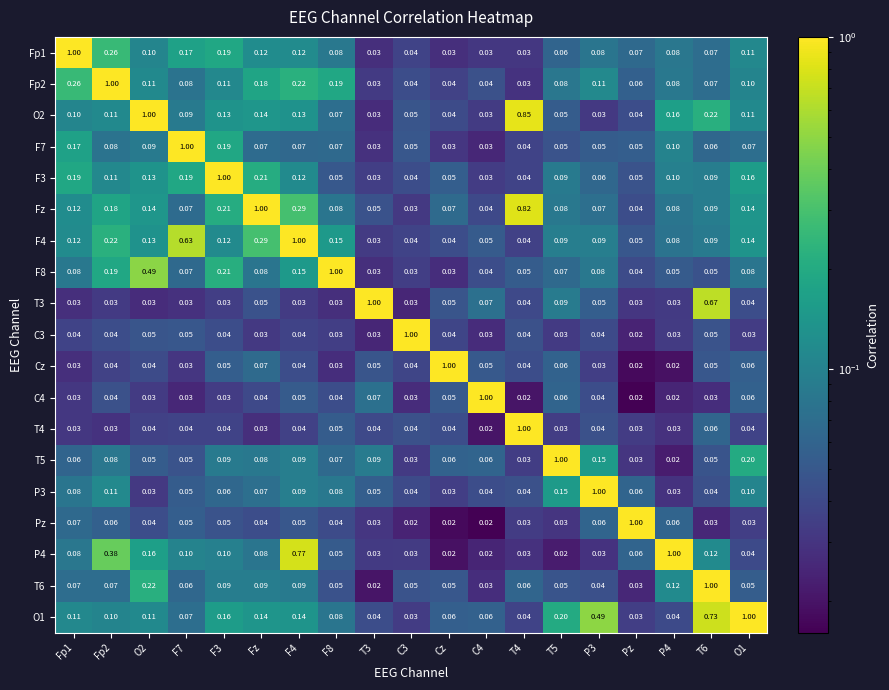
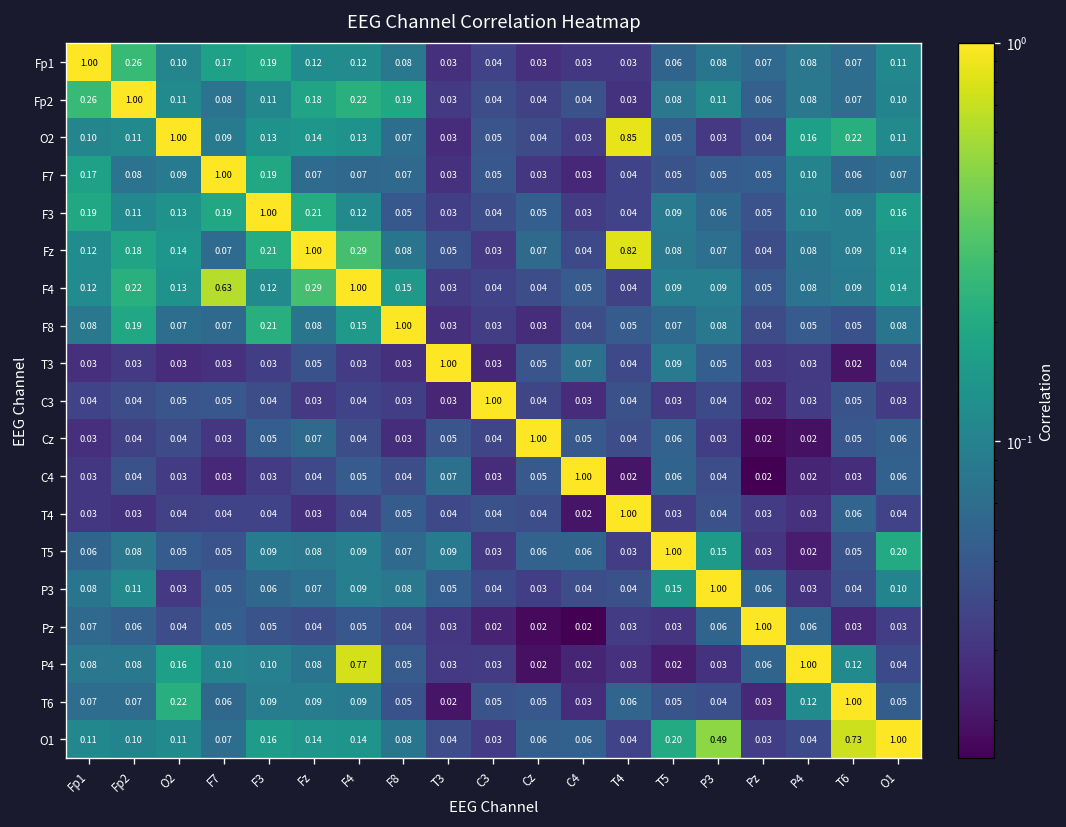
F8, O2: 0.49 -> 0.07
T3, T6: 0.67 -> 0.02
P4, Fp2: 0.38 -> 0.08
